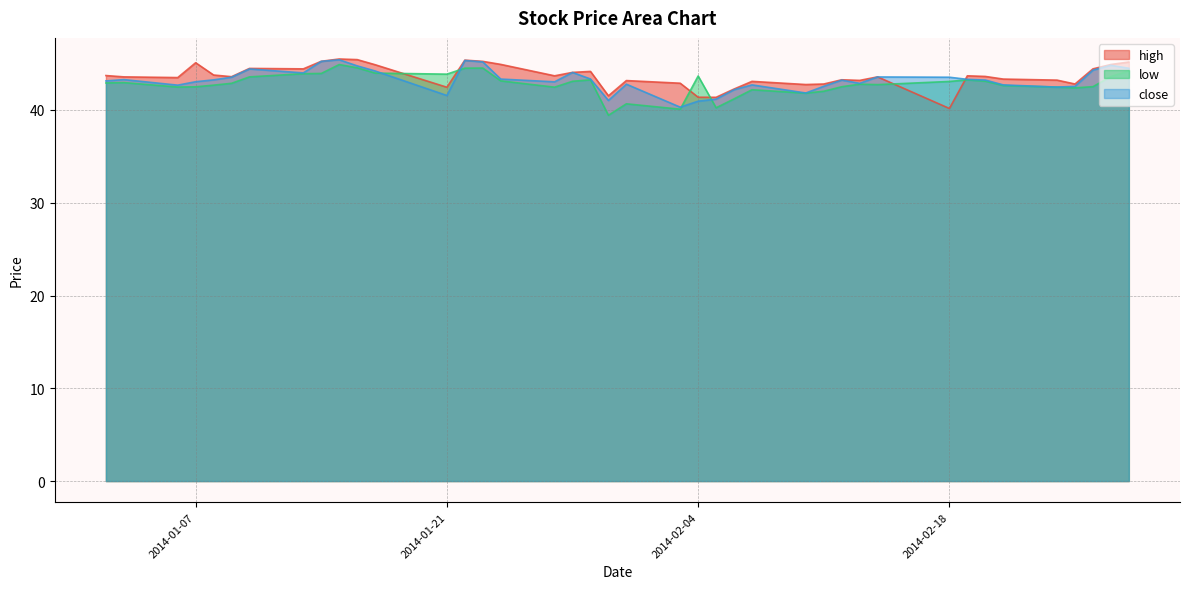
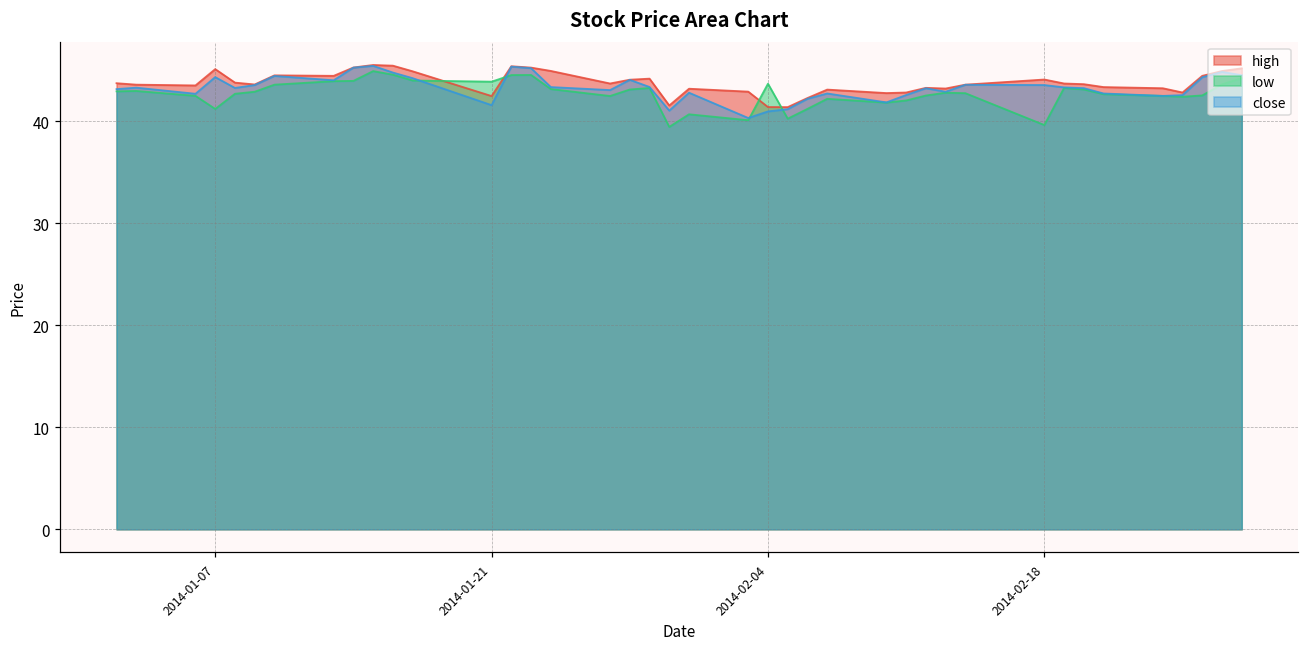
low, 2014-01-07: 42 -> 41
close, 2014-01-07: 43 -> 44
high, 2014-02-18: 40 -> 44
low, 2014-02-18: 43 -> 40
